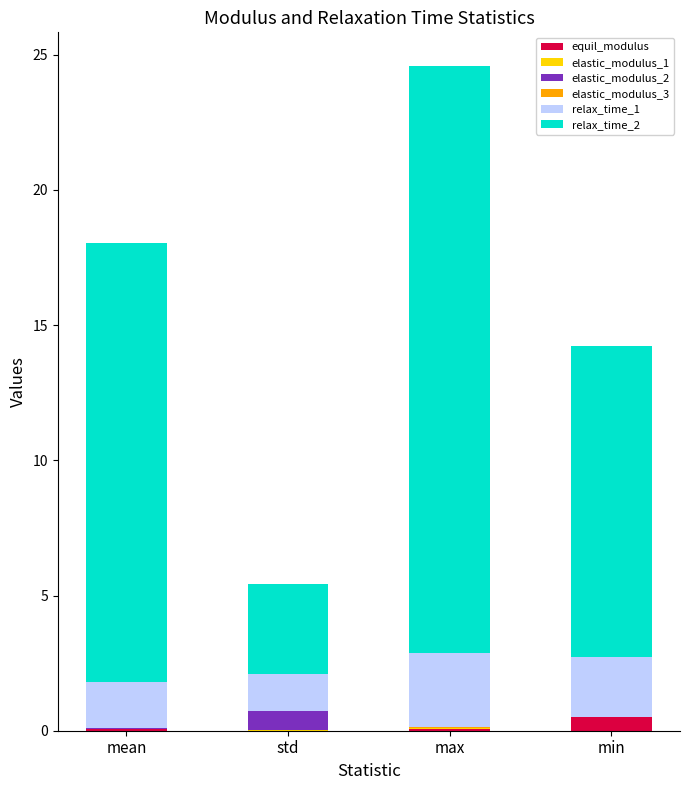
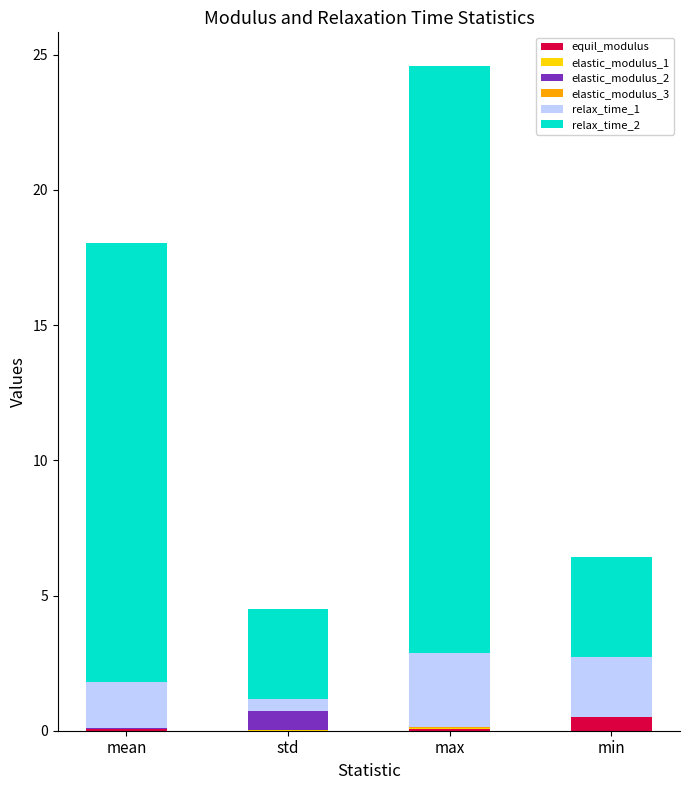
relax_time_1, std: 1.4 -> 0.4
relax_time_2, min: 11.5 -> 3.7
